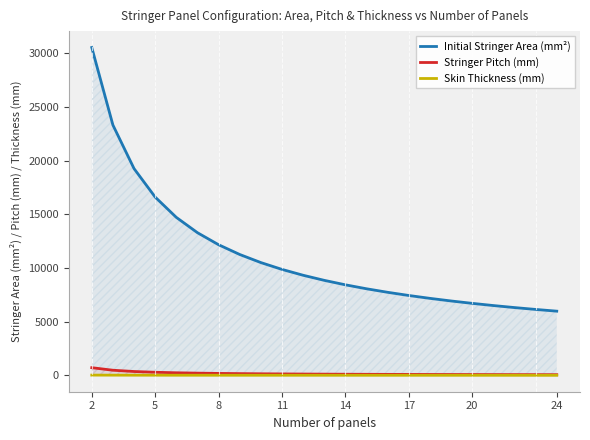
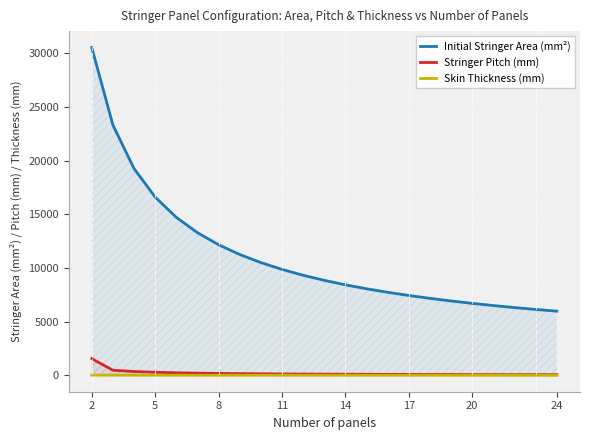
Stringer Pitch (mm), 2: 700 -> 1600
